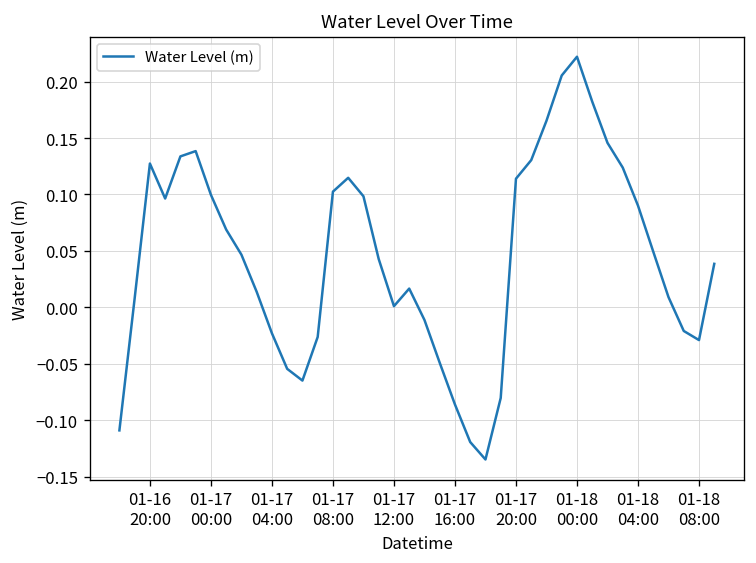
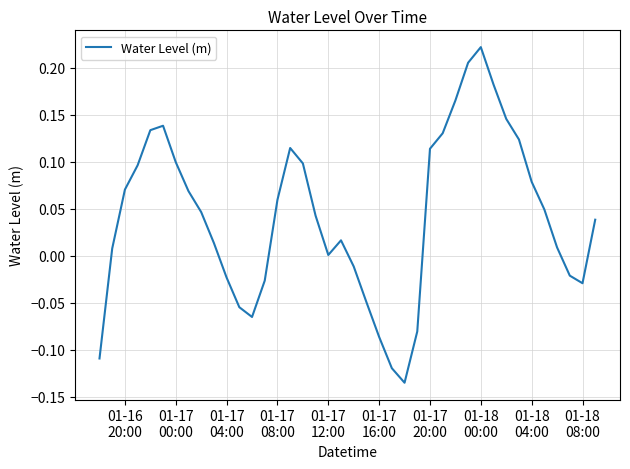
01-16 20:00: 0.13 -> 0.07
01-17 08:00: 0.10 -> 0.06
01-18 04:00: 0.09 -> 0.08
